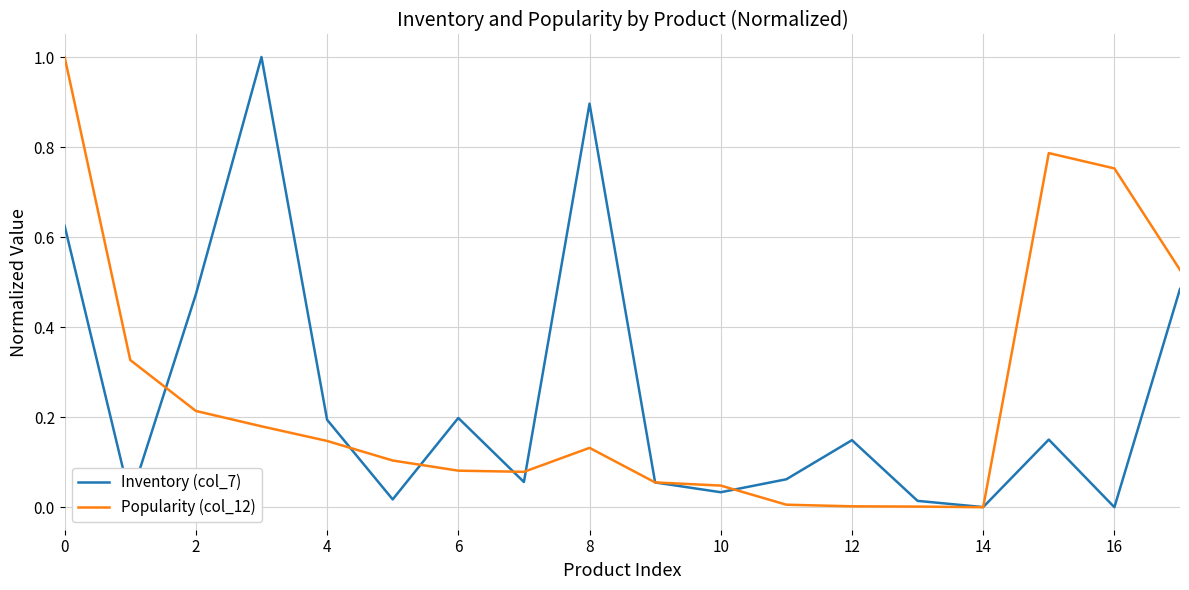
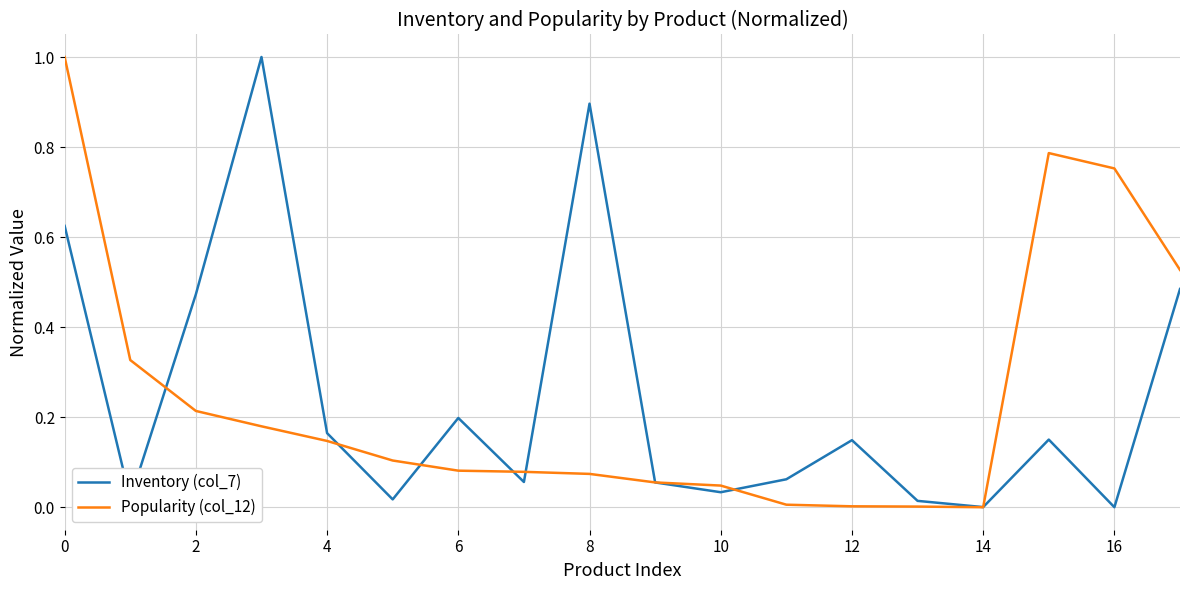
Inventory (col_7), 4: 0.19 -> 0.16
Popularity (col_12), 8: 0.13 -> 0.07
